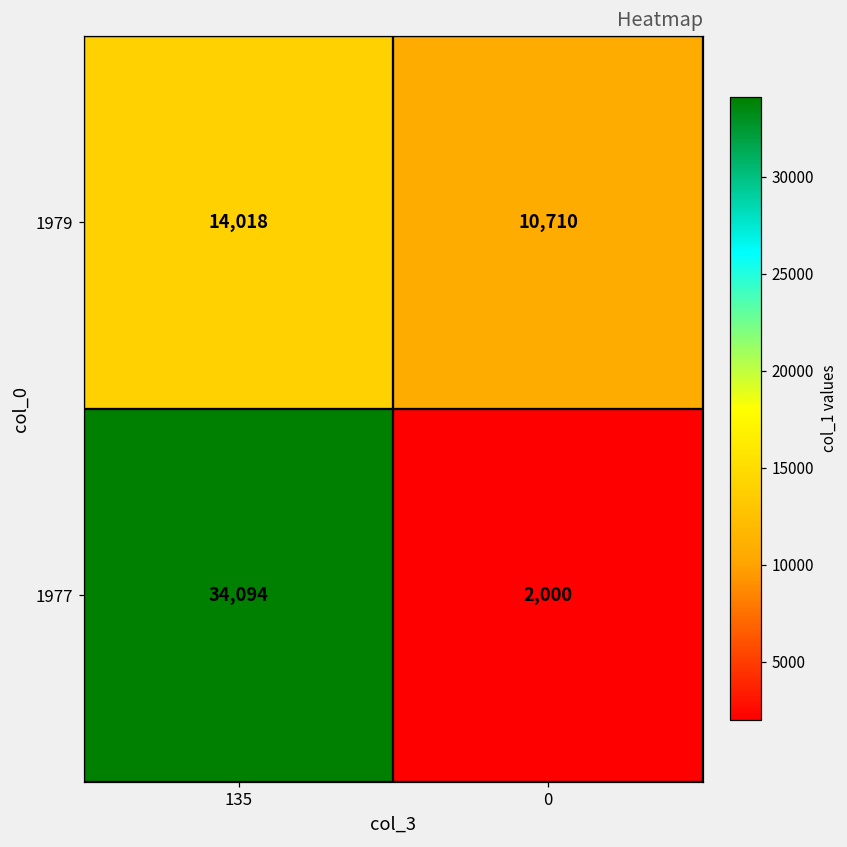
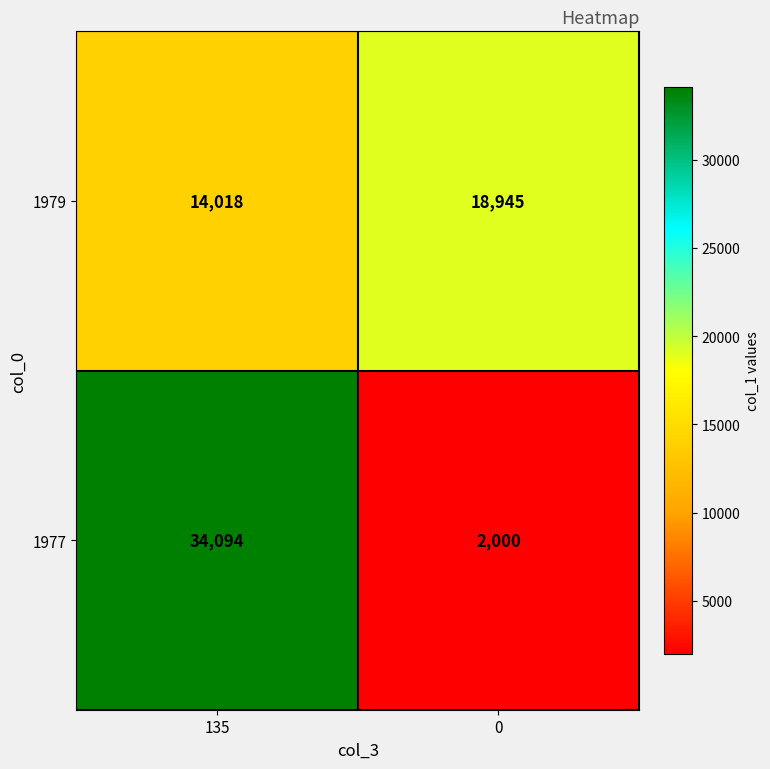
1979, 0: 10,710 -> 18,945
